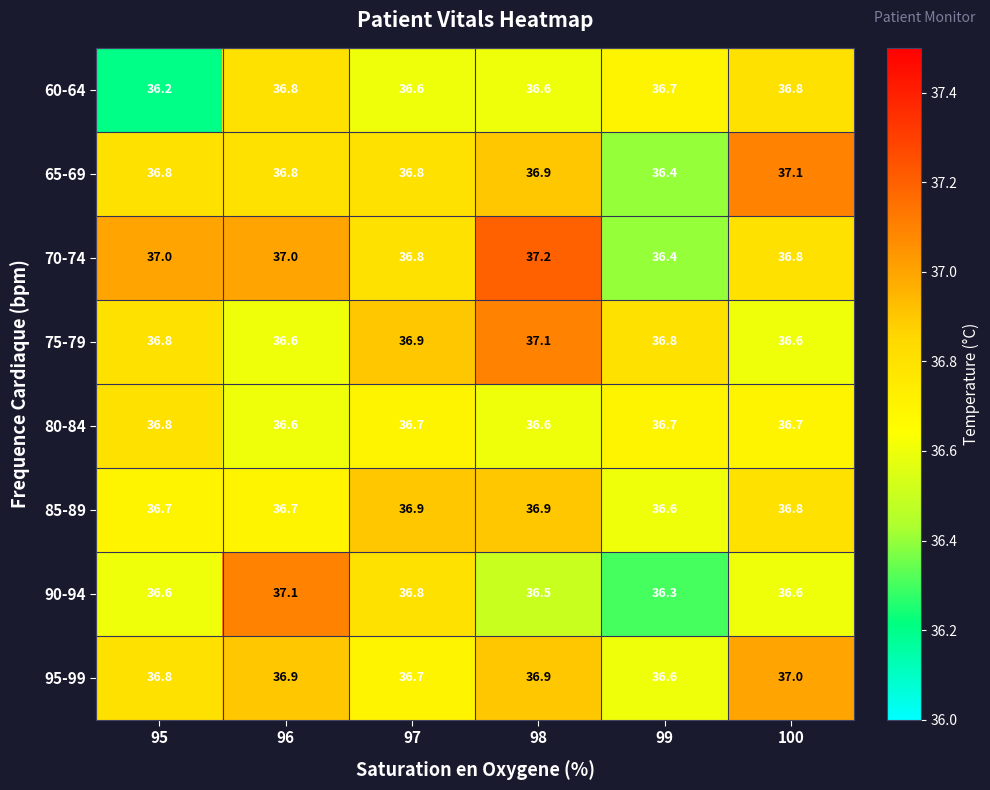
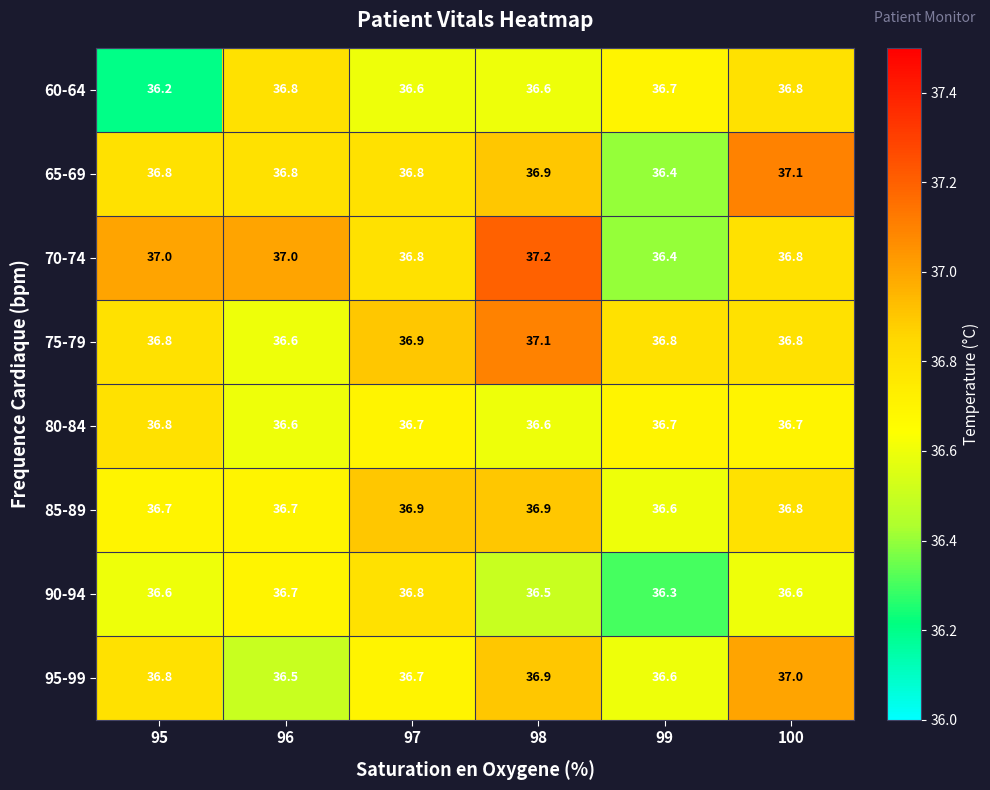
75-79, 100: 36.6 -> 36.8
90-94, 96: 37.1 -> 36.7
95-99, 96: 36.9 -> 36.5
